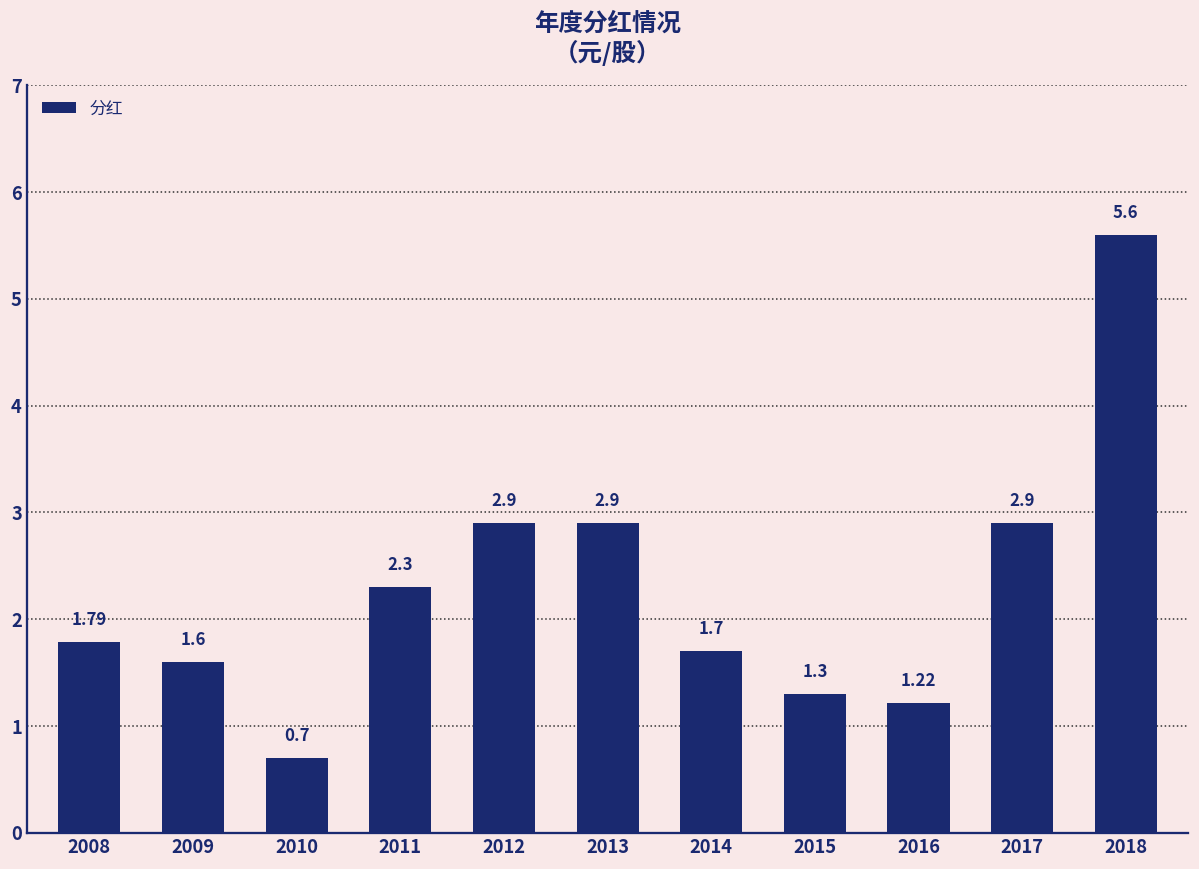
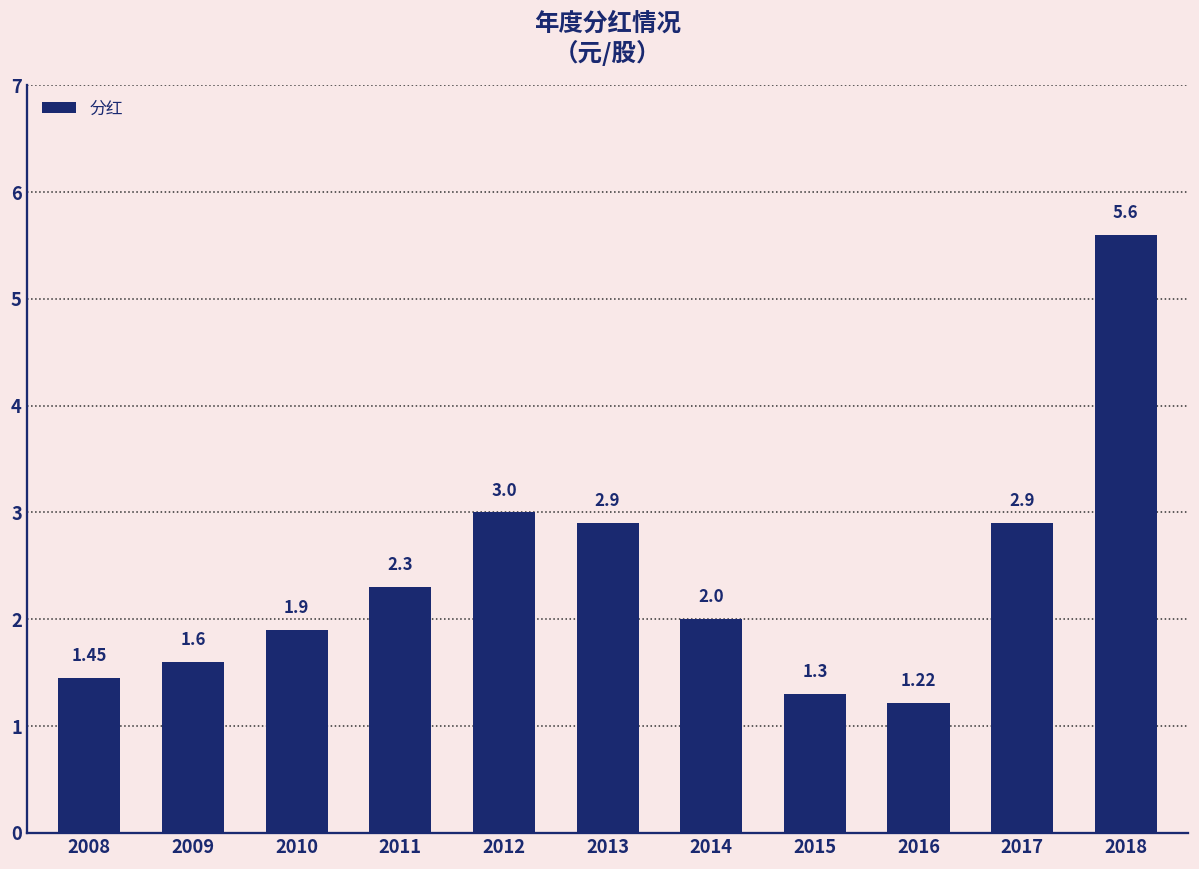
2008: 1.79 -> 1.45
2010: 0.7 -> 1.9
2012: 2.9 -> 3.0
2014: 1.7 -> 2.0
